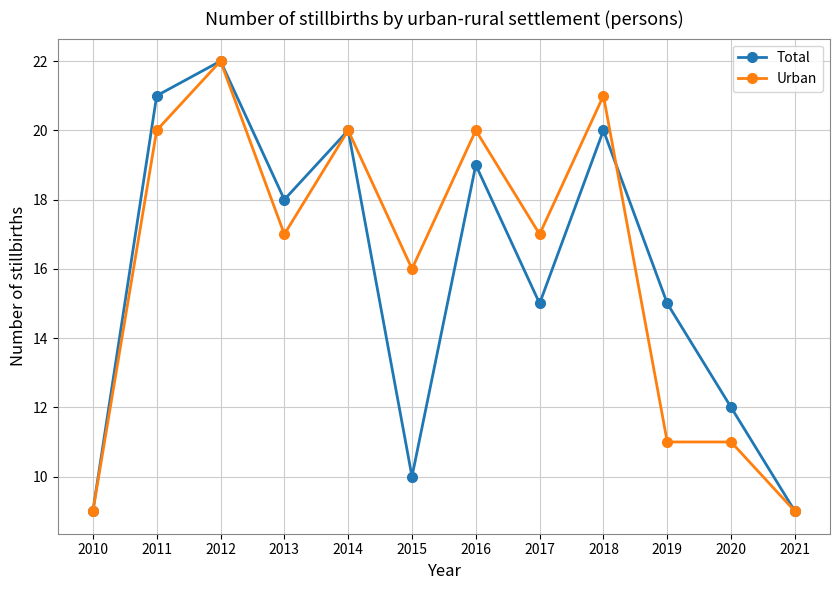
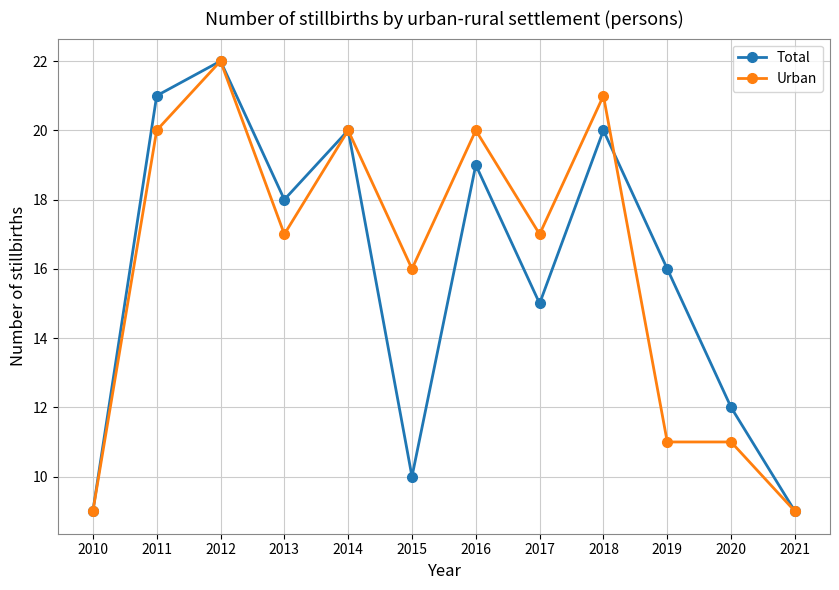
Total, 2019: 15 -> 16
